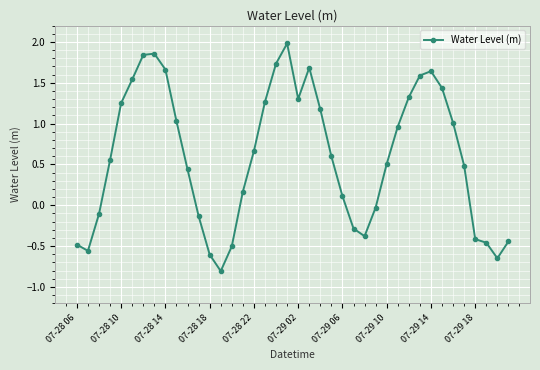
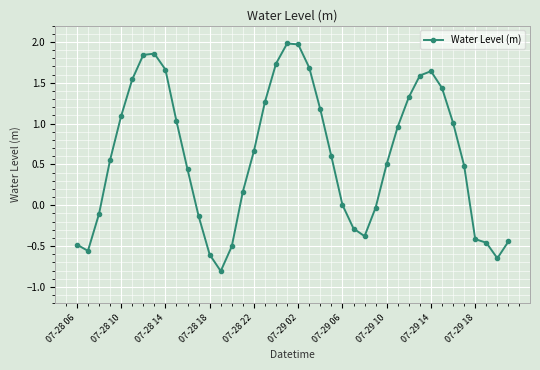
07-28 10: 1.3 -> 1.1
07-29 02: 1.3 -> 2.0
07-29 06: 0.1 -> 0.0
